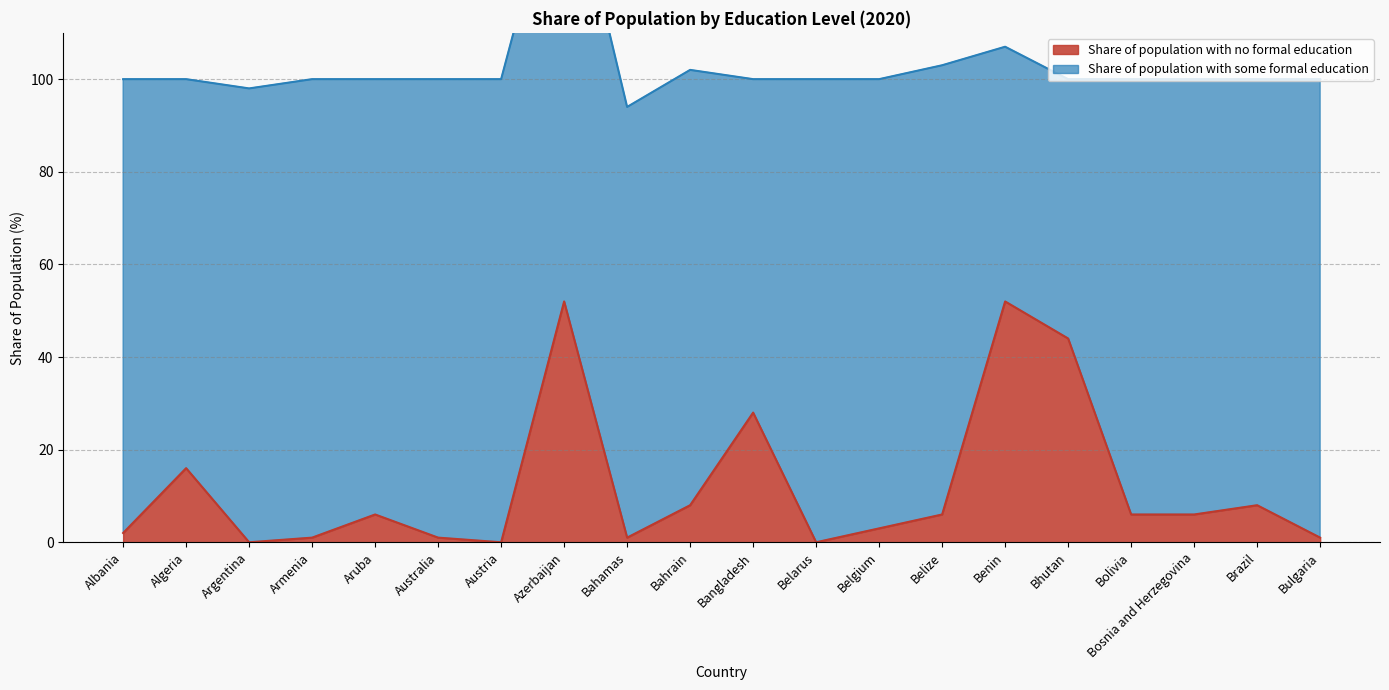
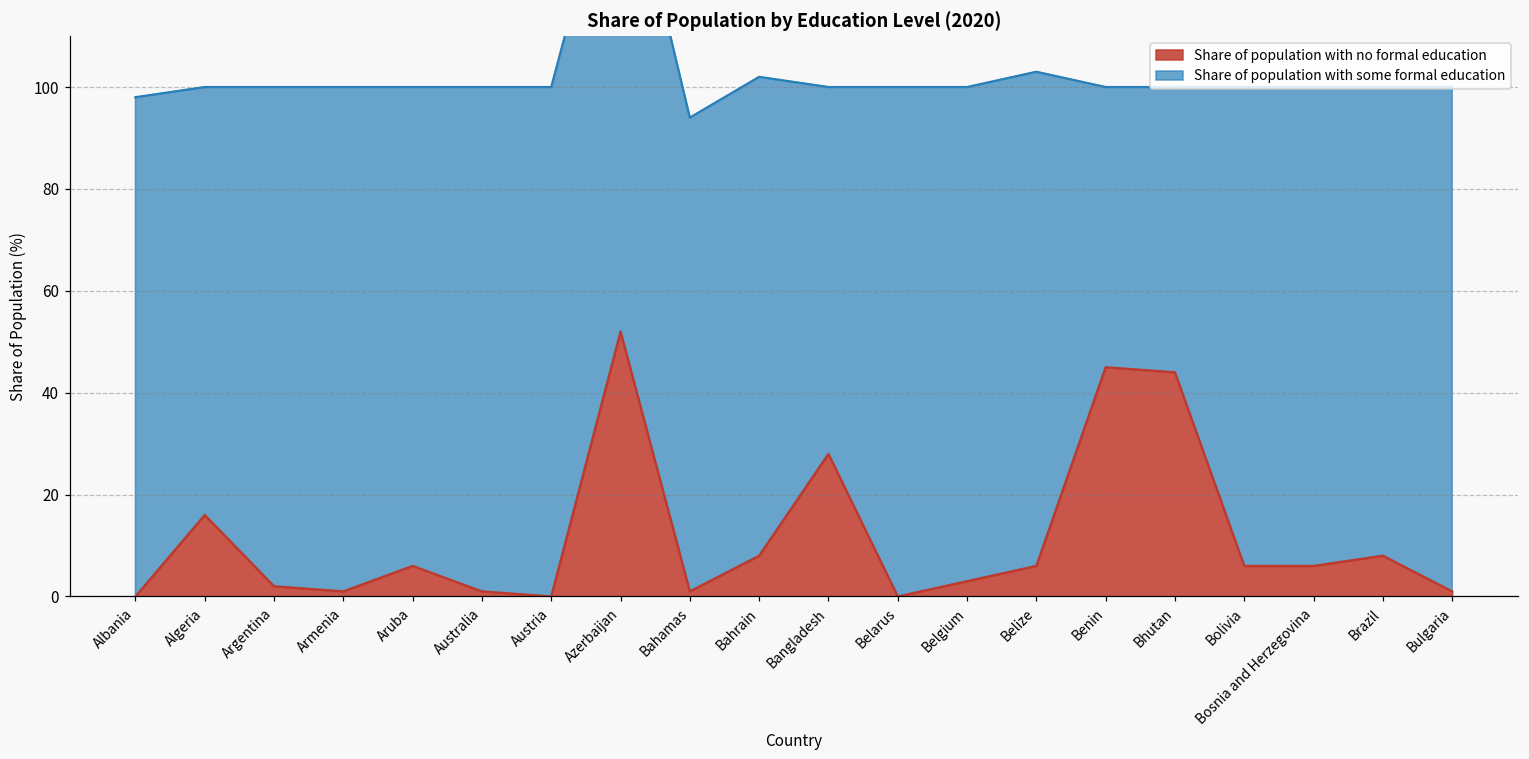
Share of population with no formal education, Albania: 2 -> 0
Share of population with no formal education, Argentina: 0 -> 2
Share of population with no formal education, Benin: 52 -> 45
